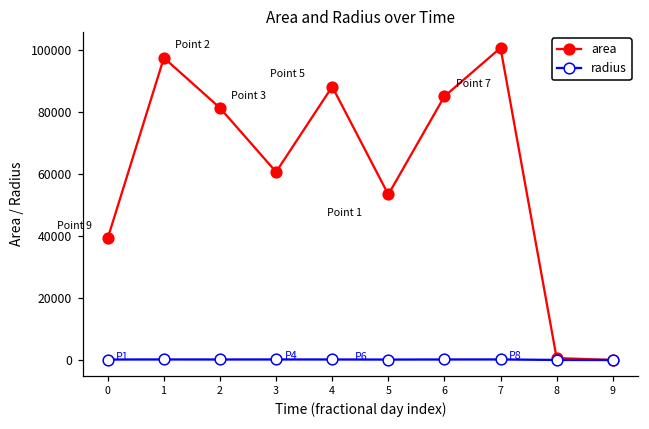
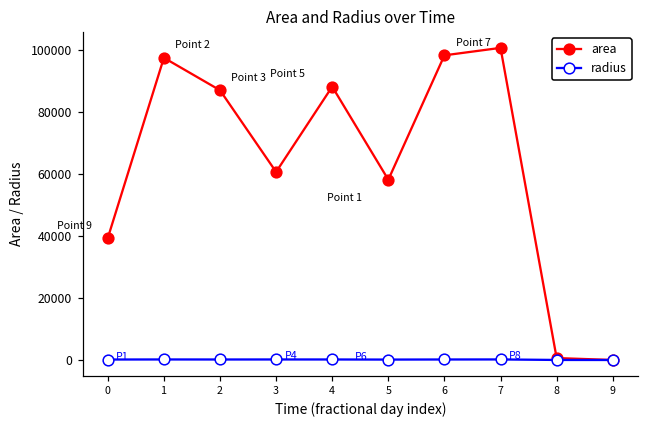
area, 2: 81000 -> 87000
area, 5: 53000 -> 58000
area, 6: 85000 -> 98000
